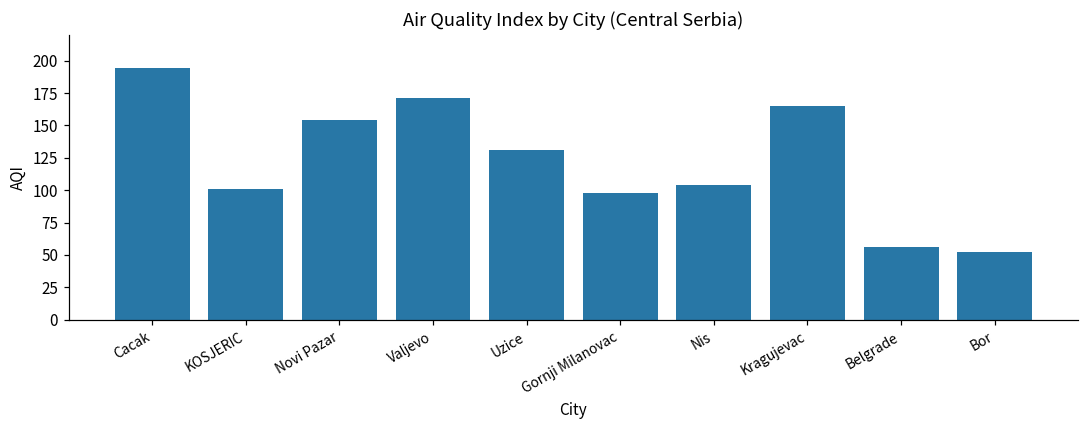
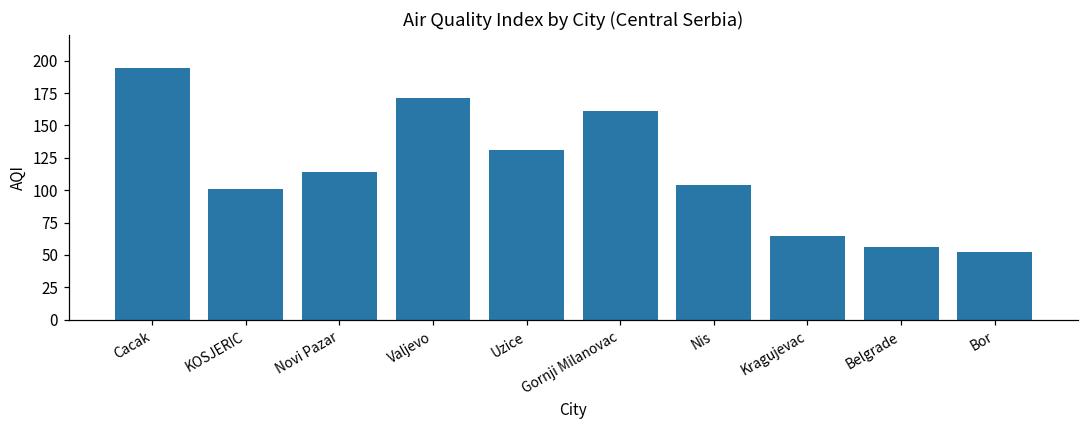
Novi Pazar: 154 -> 114
Gornji Milanovac: 98 -> 161
Kragujevac: 165 -> 65
